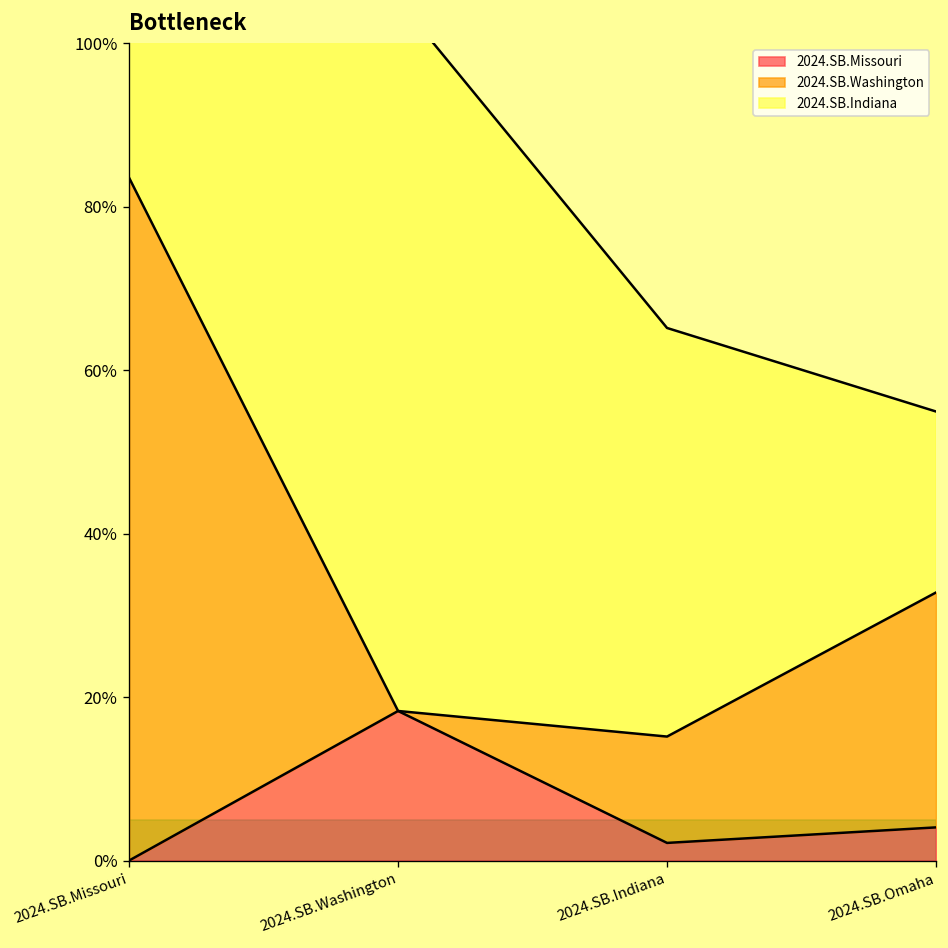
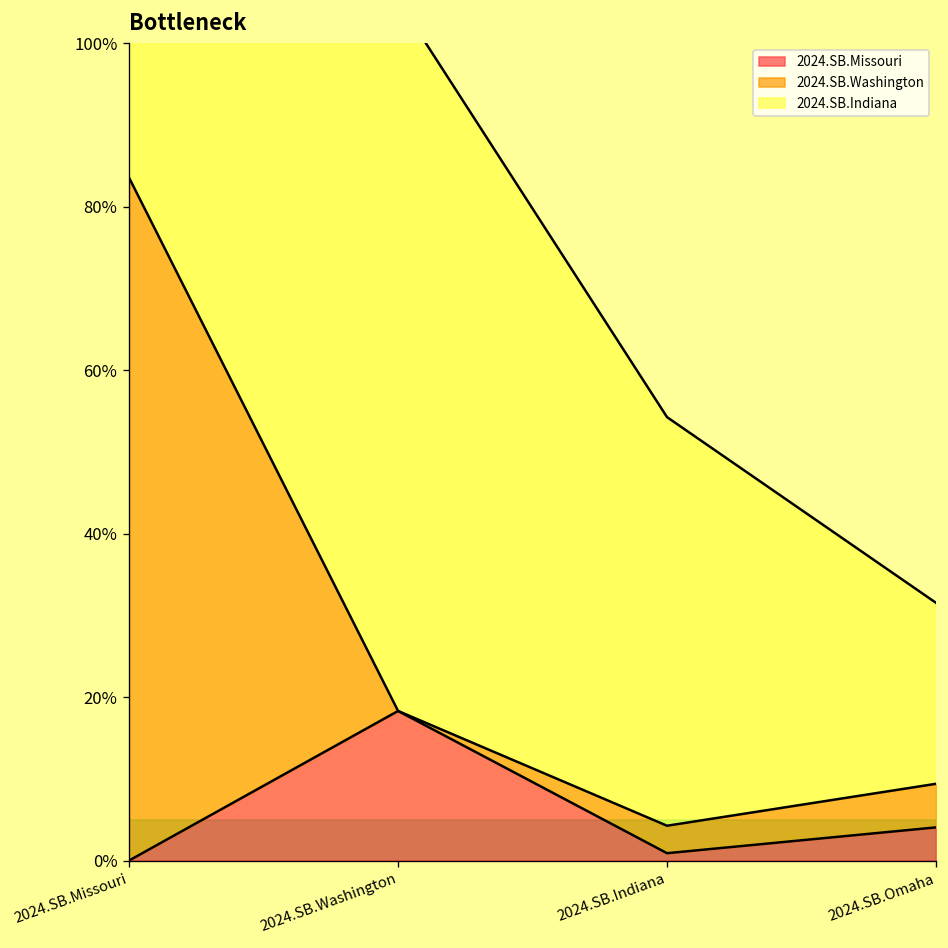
2024.SB.Missouri, 2024.SB.Indiana: 2% -> 1%
2024.SB.Washington, 2024.SB.Indiana: 13% -> 3%
2024.SB.Washington, 2024.SB.Omaha: 29% -> 5%
